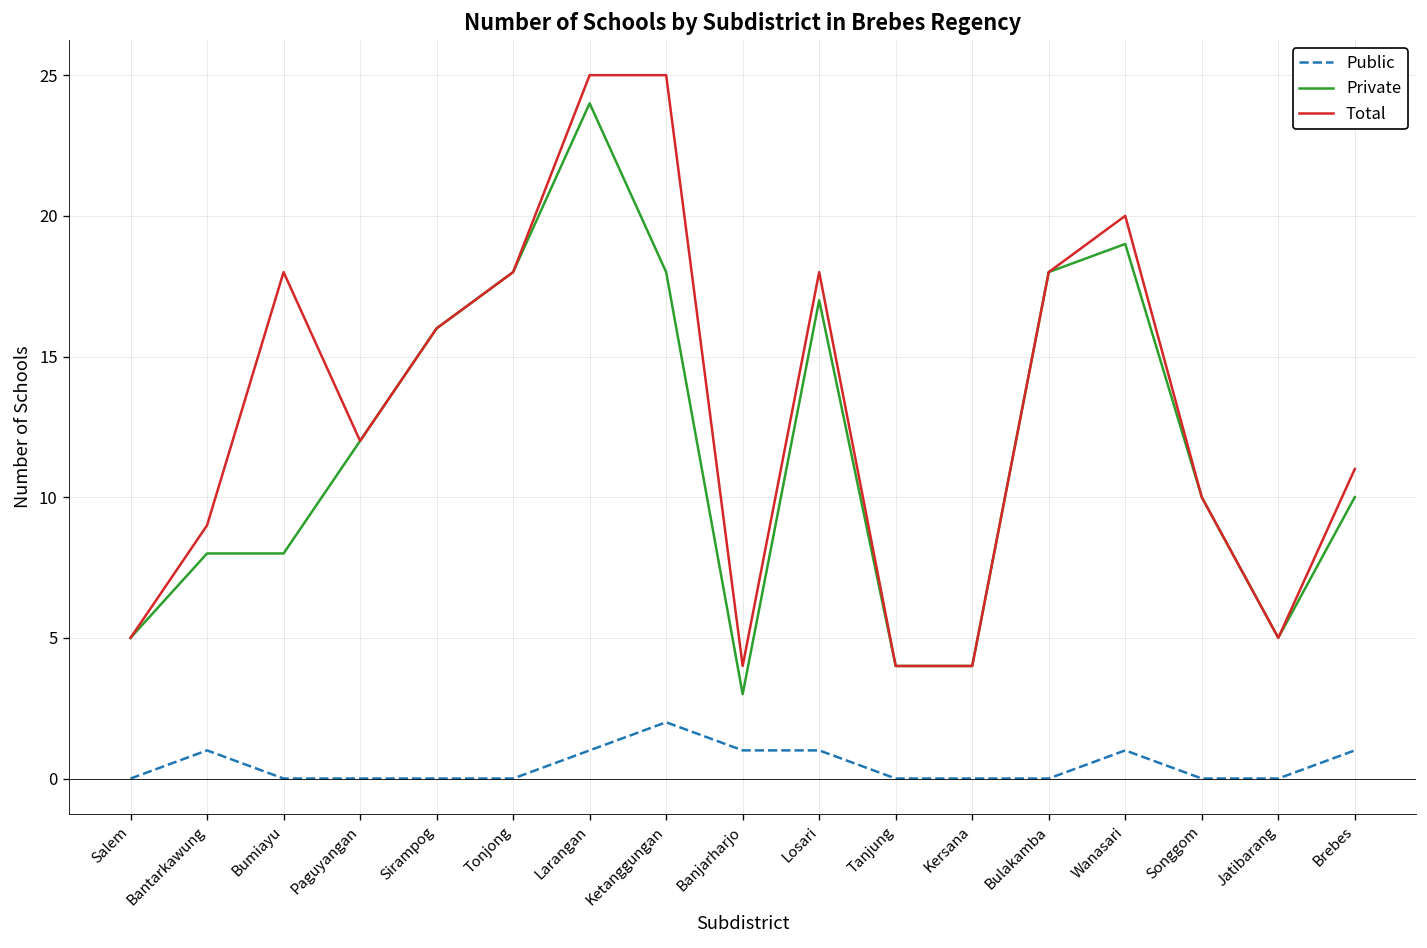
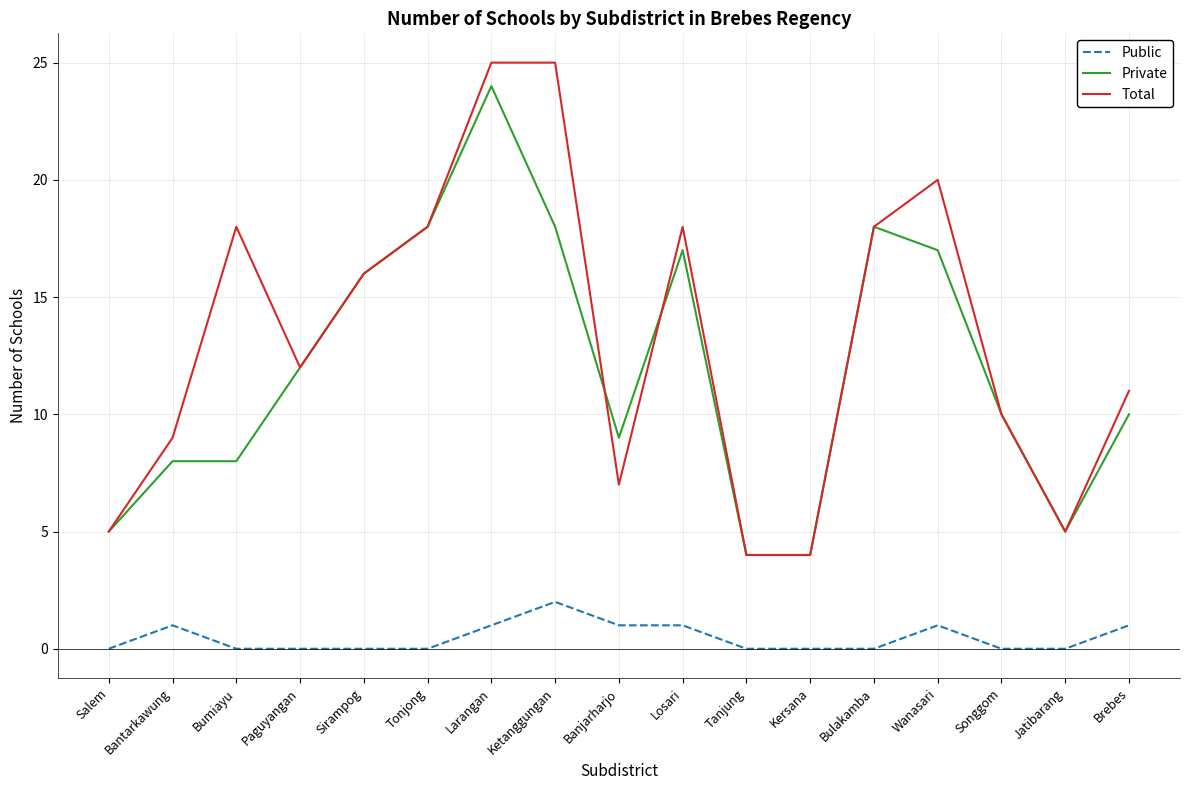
Private, Banjarharjo: 3 -> 9
Total, Banjarharjo: 4 -> 7
Private, Wanasari: 19 -> 17
